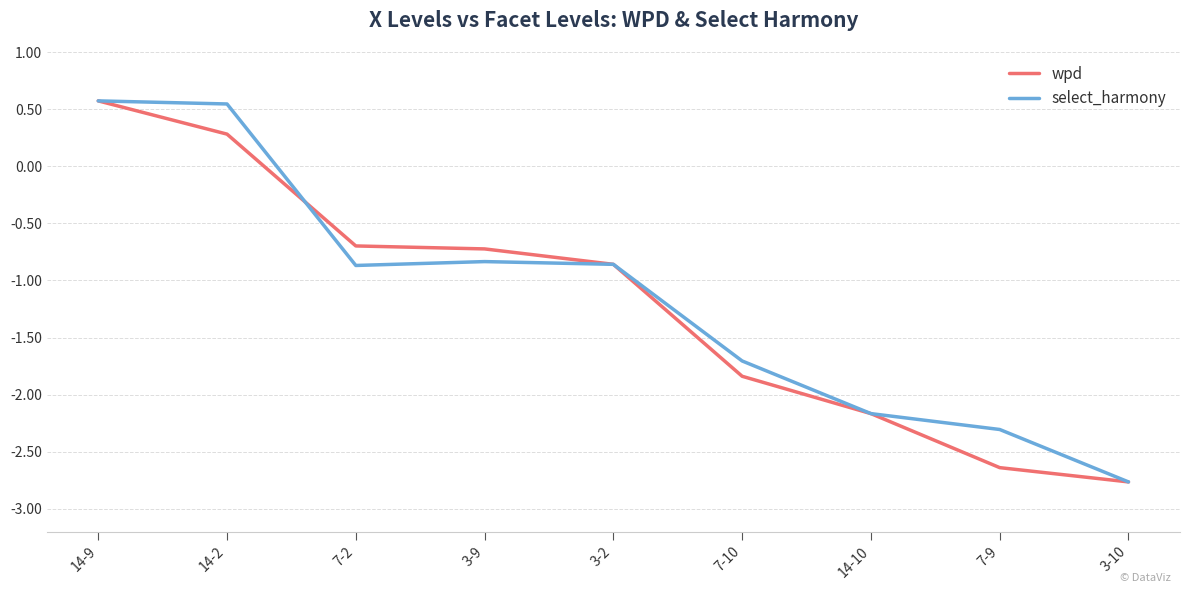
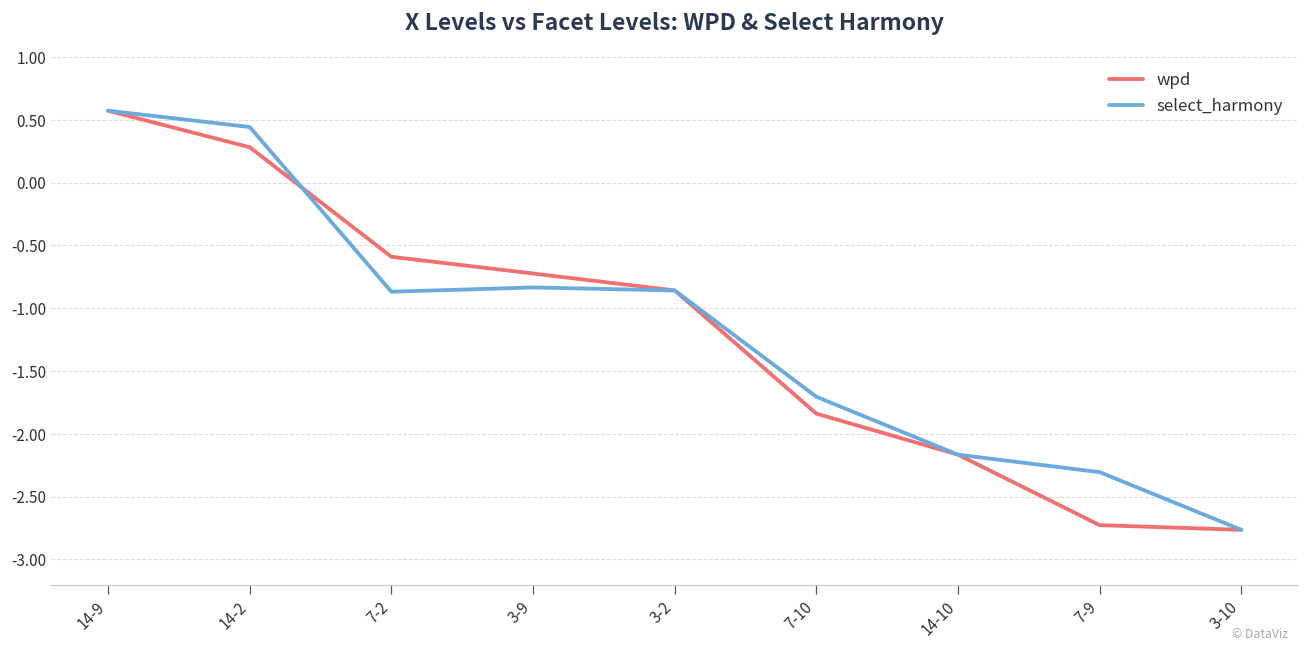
select_harmony, 14-2: 0.55 -> 0.44
wpd, 7-2: -0.70 -> -0.59
wpd, 7-9: -2.64 -> -2.73
